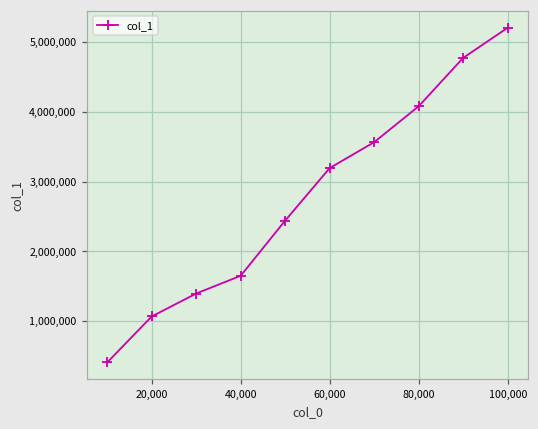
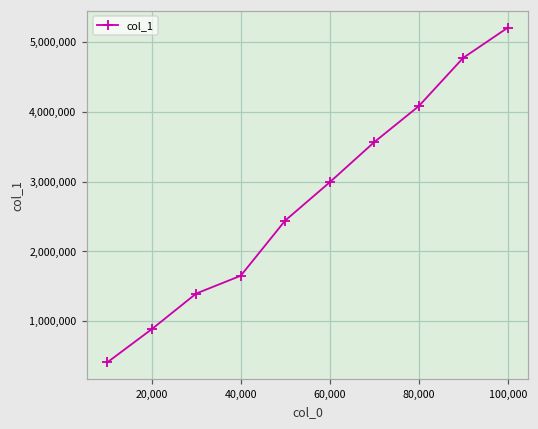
20,000: 1,100,000 -> 900,000
60,000: 3,200,000 -> 3,000,000
